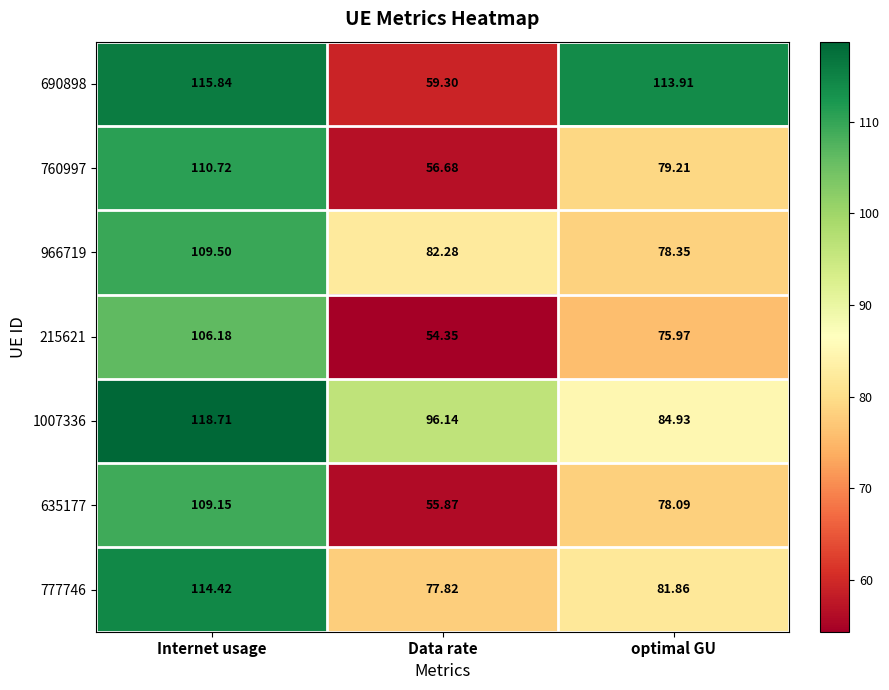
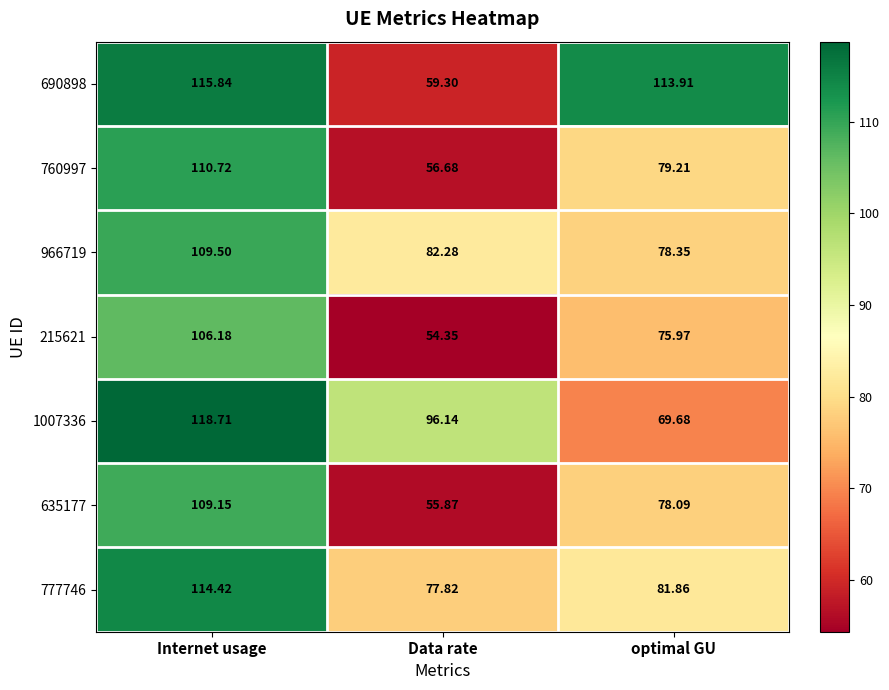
1007336, optimal GU: 84.93 -> 69.68
